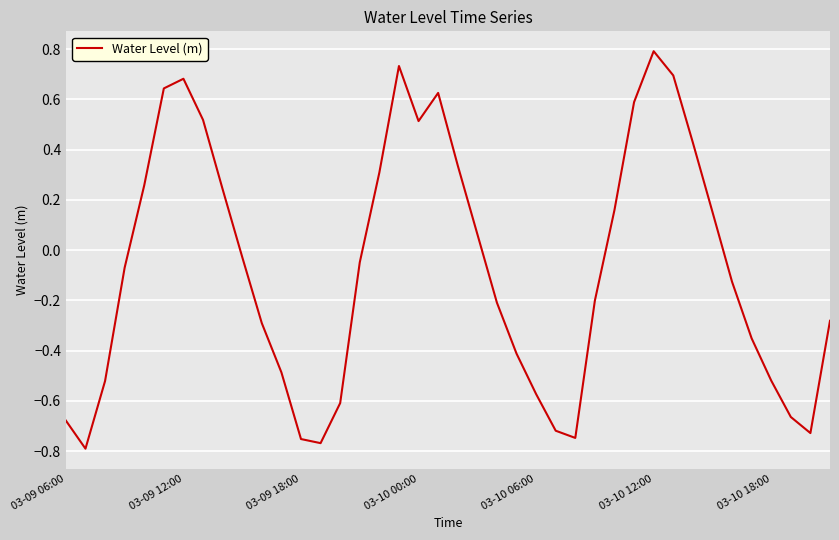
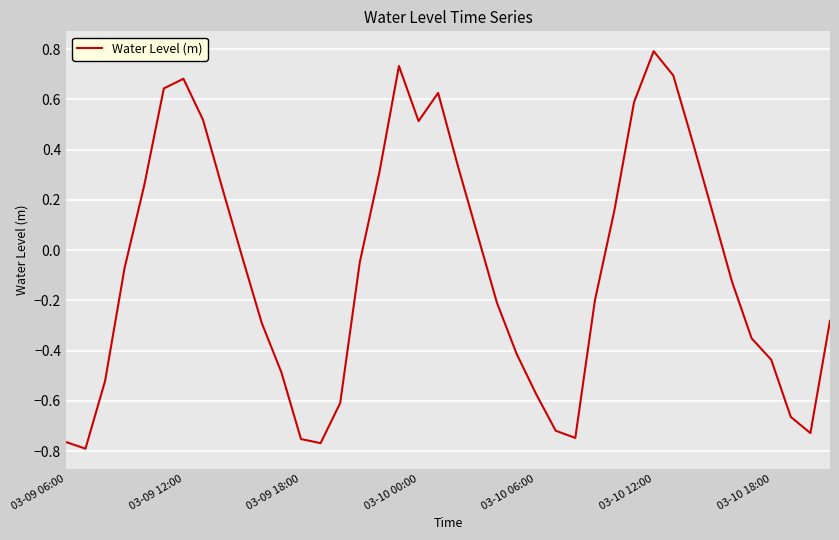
03-09 06:00: -0.68 -> -0.76
03-10 18:00: -0.52 -> -0.44
